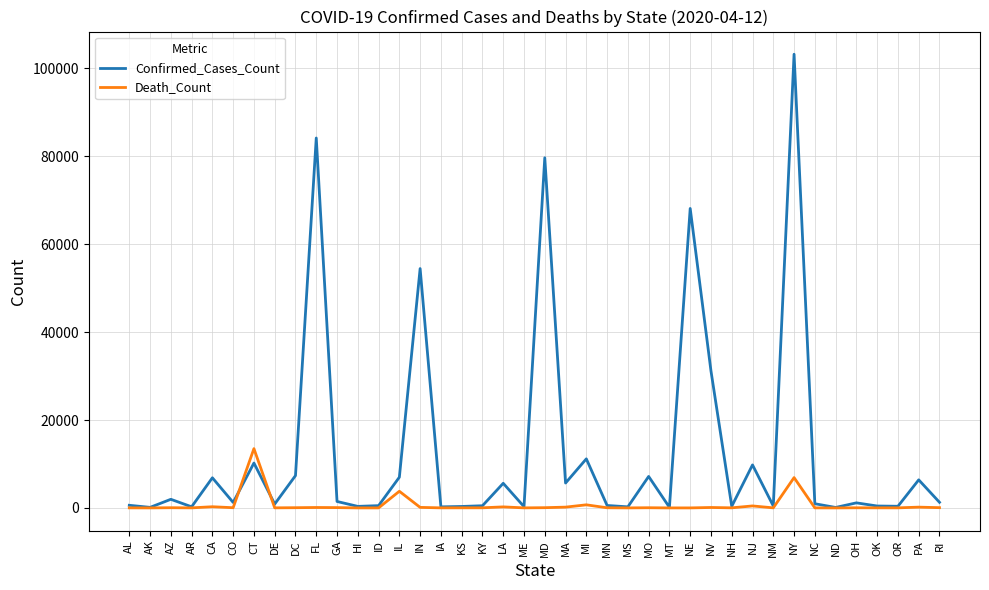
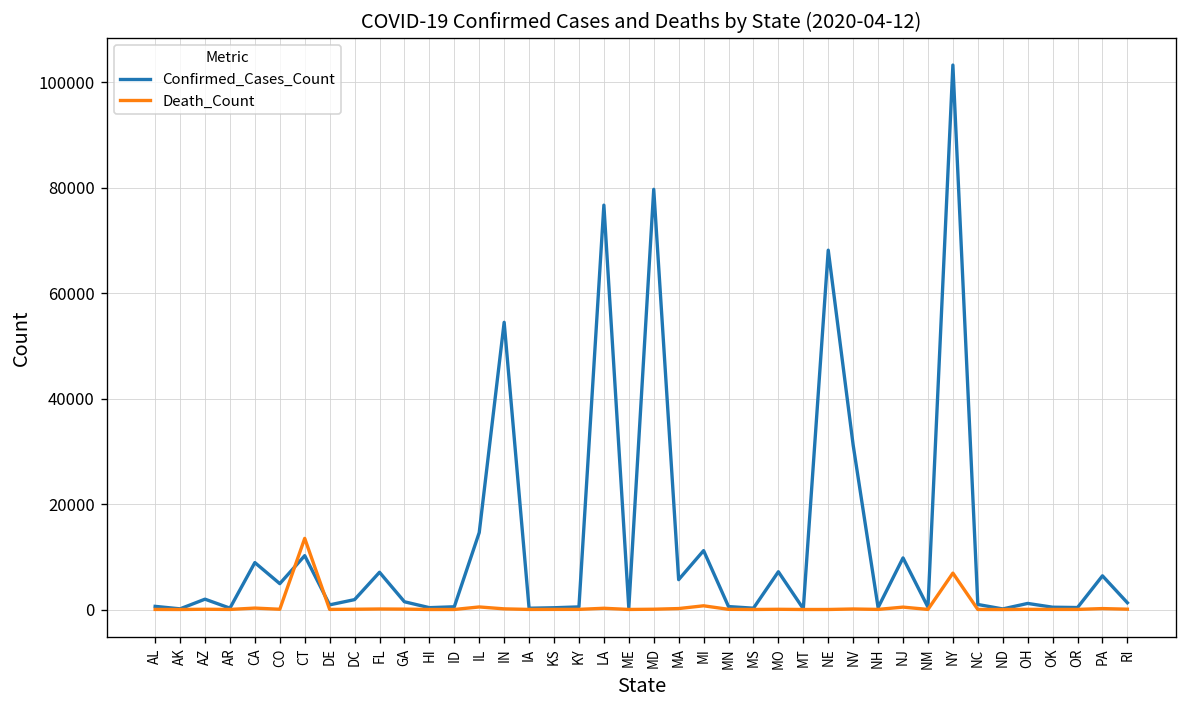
Confirmed_Cases_Count, CA: 7000 -> 9000
Confirmed_Cases_Count, CO: 1000 -> 5000
Confirmed_Cases_Count, DC: 7000 -> 2000
Confirmed_Cases_Count, FL: 84000 -> 7000
Confirmed_Cases_Count, IL: 7000 -> 15000
Death_Count, IL: 4000 -> 0
Confirmed_Cases_Count, LA: 6000 -> 77000
